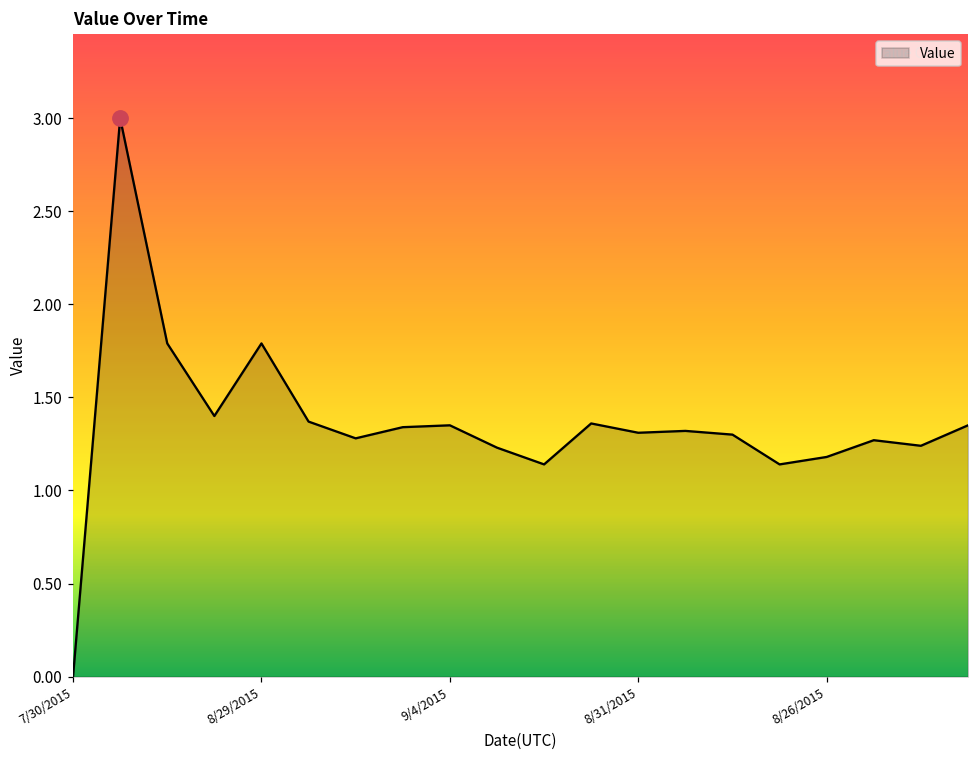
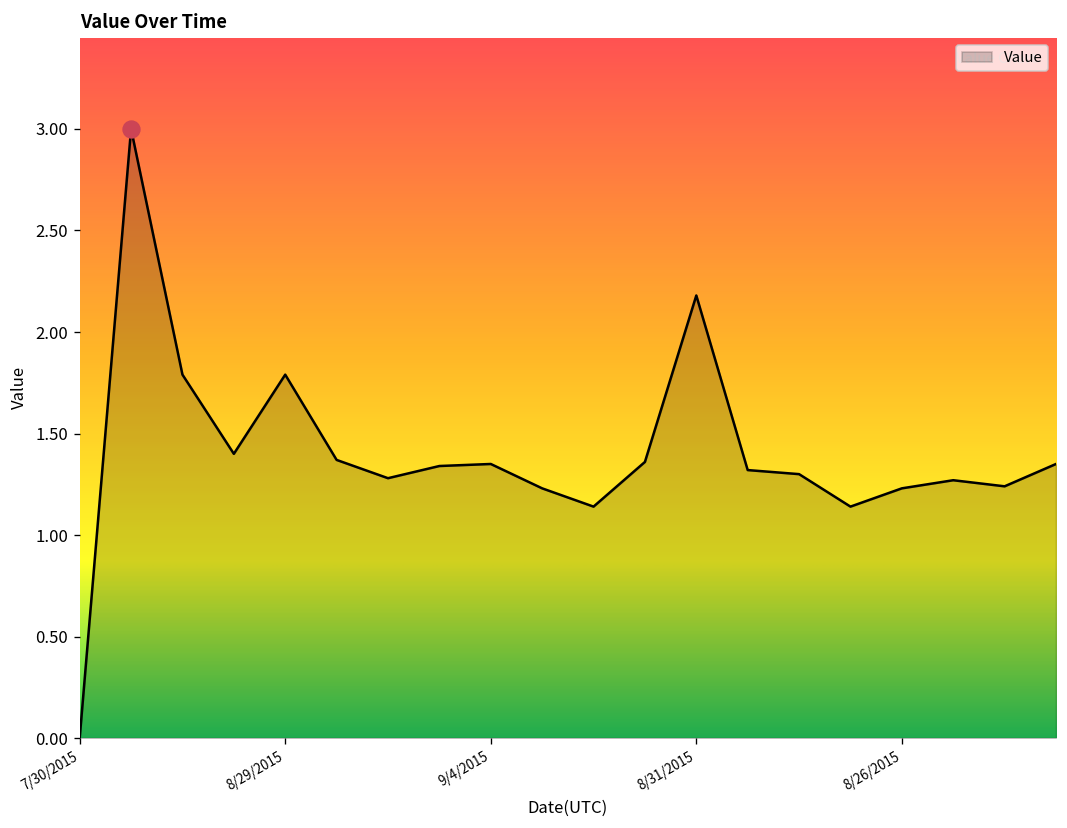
Value, 8/31/2015: 1.31 -> 2.18
Value, 8/26/2015: 1.18 -> 1.23
